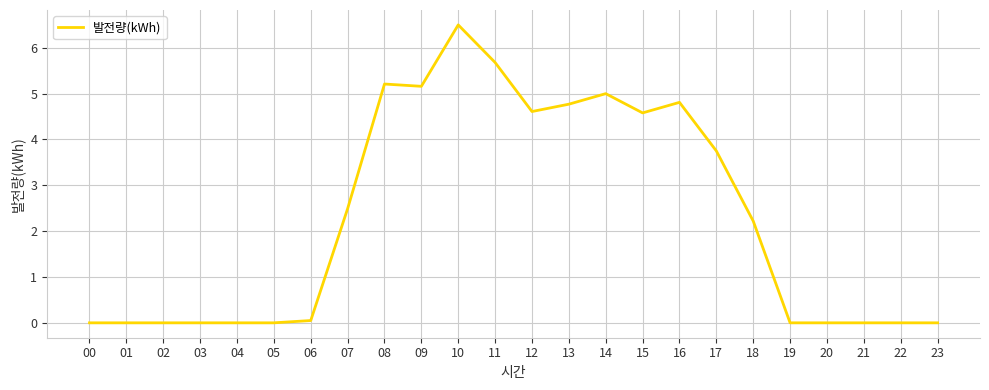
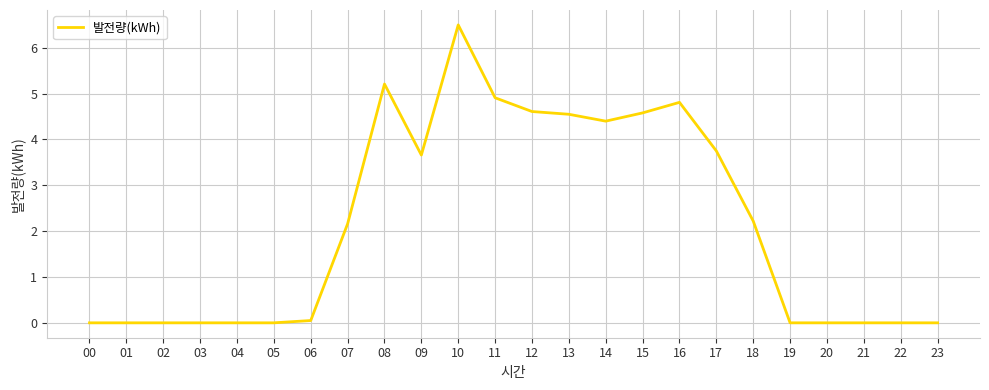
07: 2.5 -> 2.2
09: 5.2 -> 3.7
11: 5.7 -> 4.9
13: 4.8 -> 4.6
14: 5.0 -> 4.4
